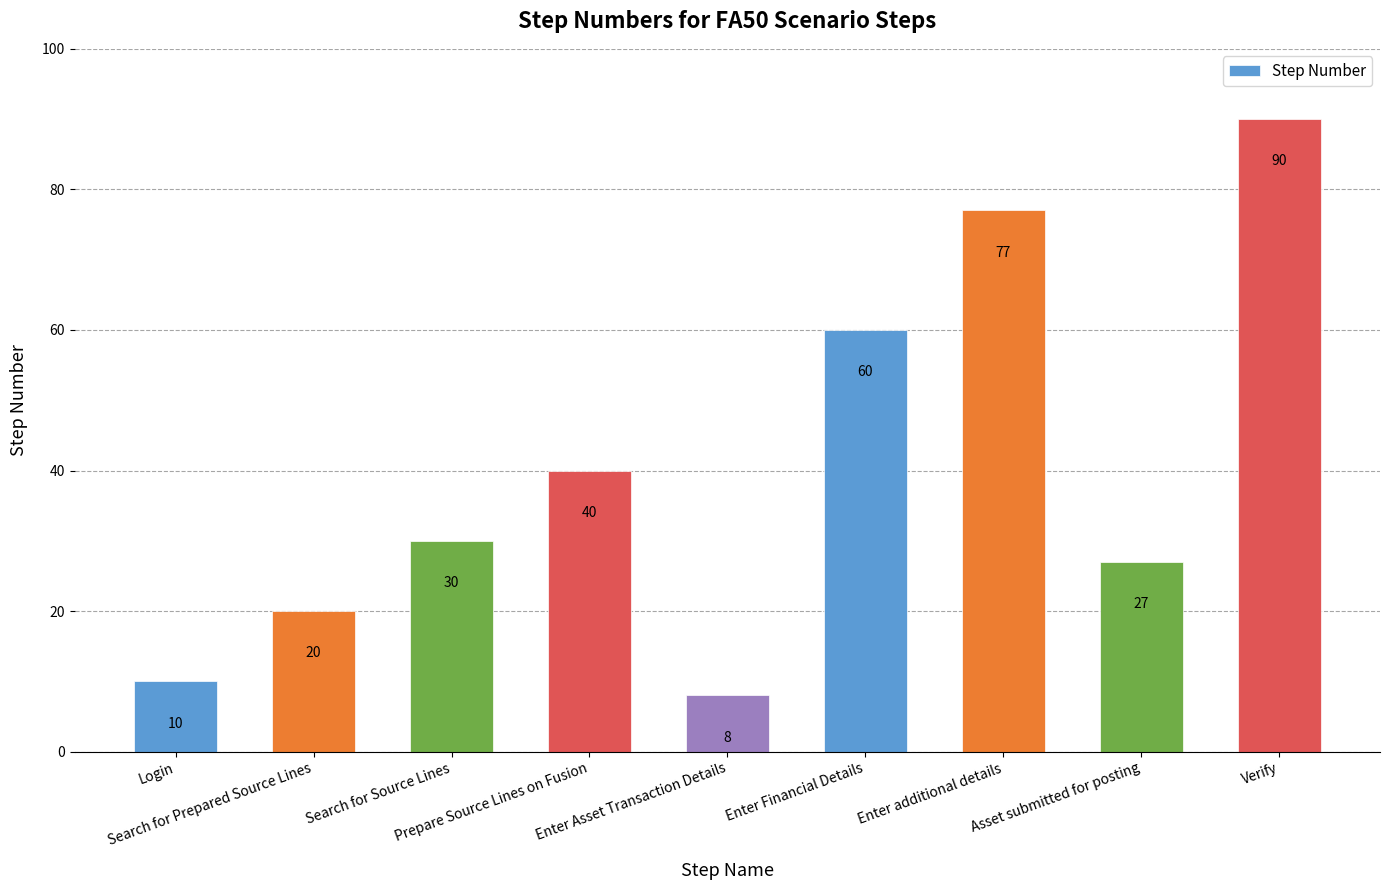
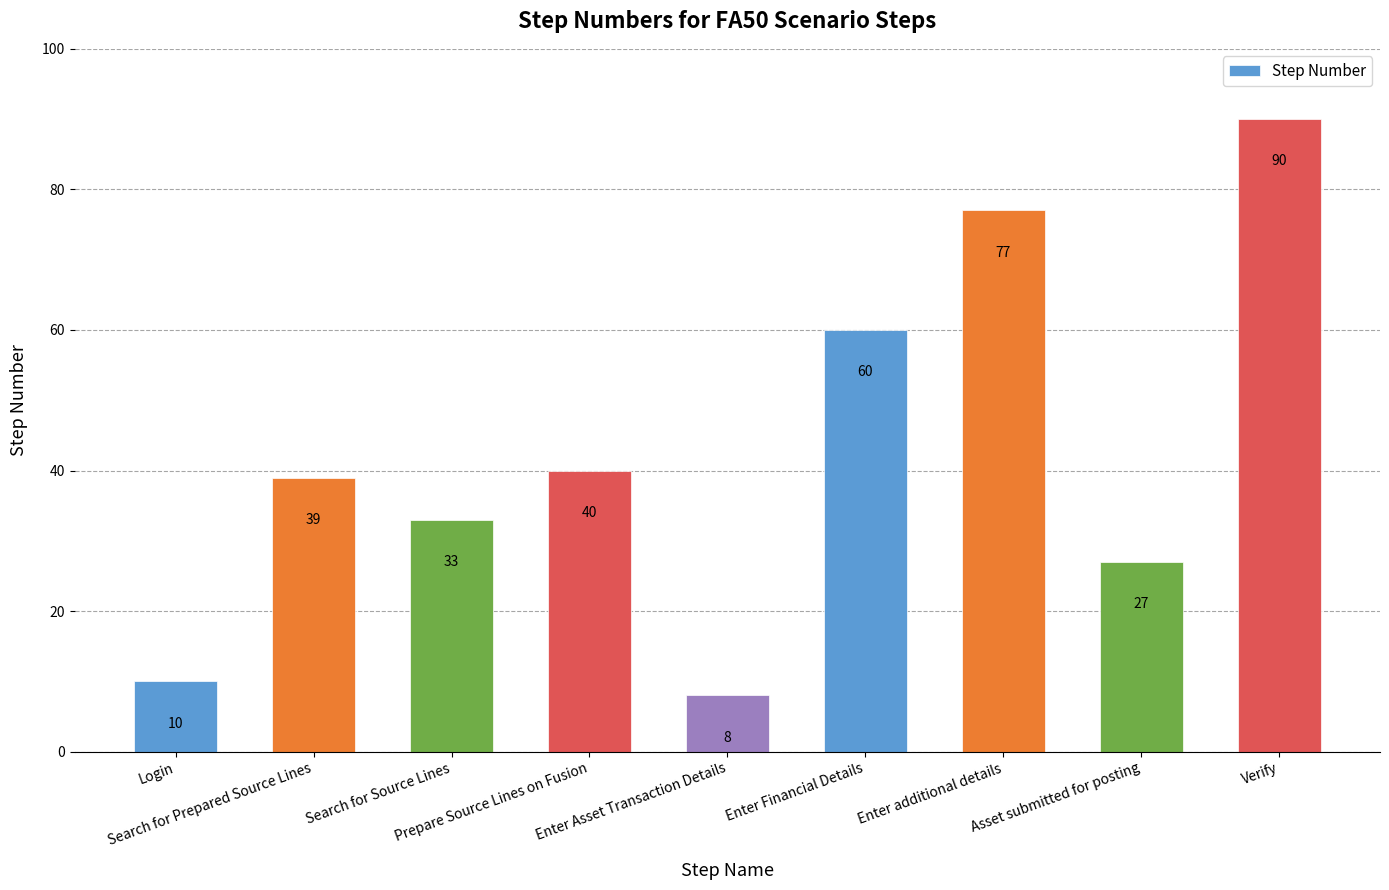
Search for Prepared Source Lines: 20 -> 39
Search for Source Lines: 30 -> 33
